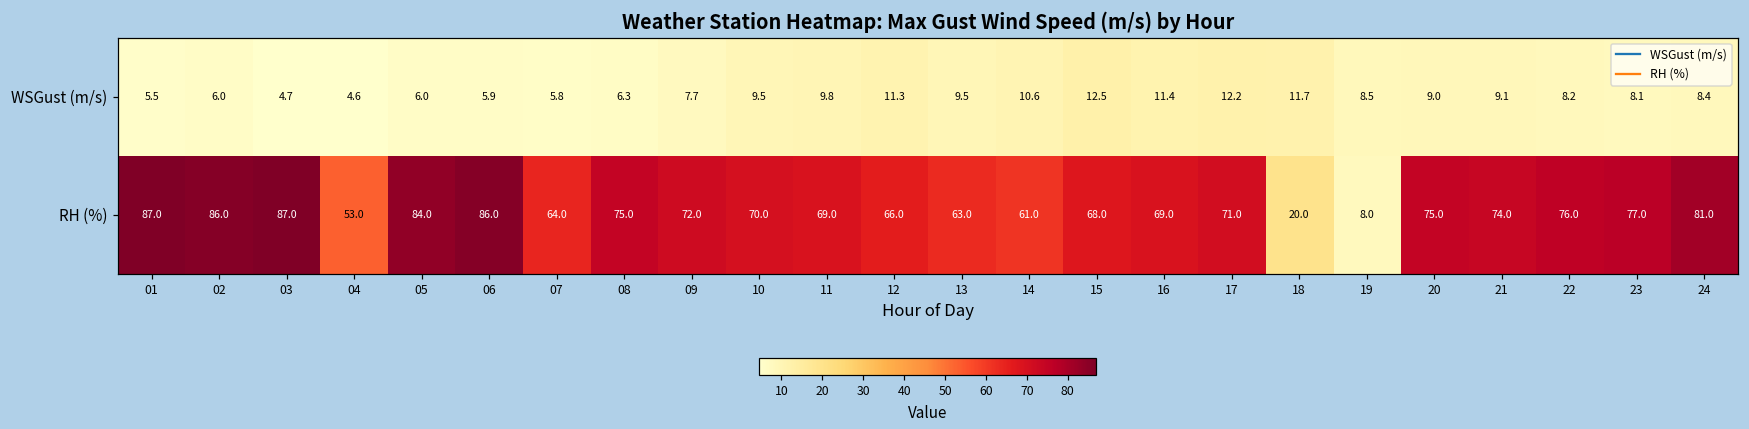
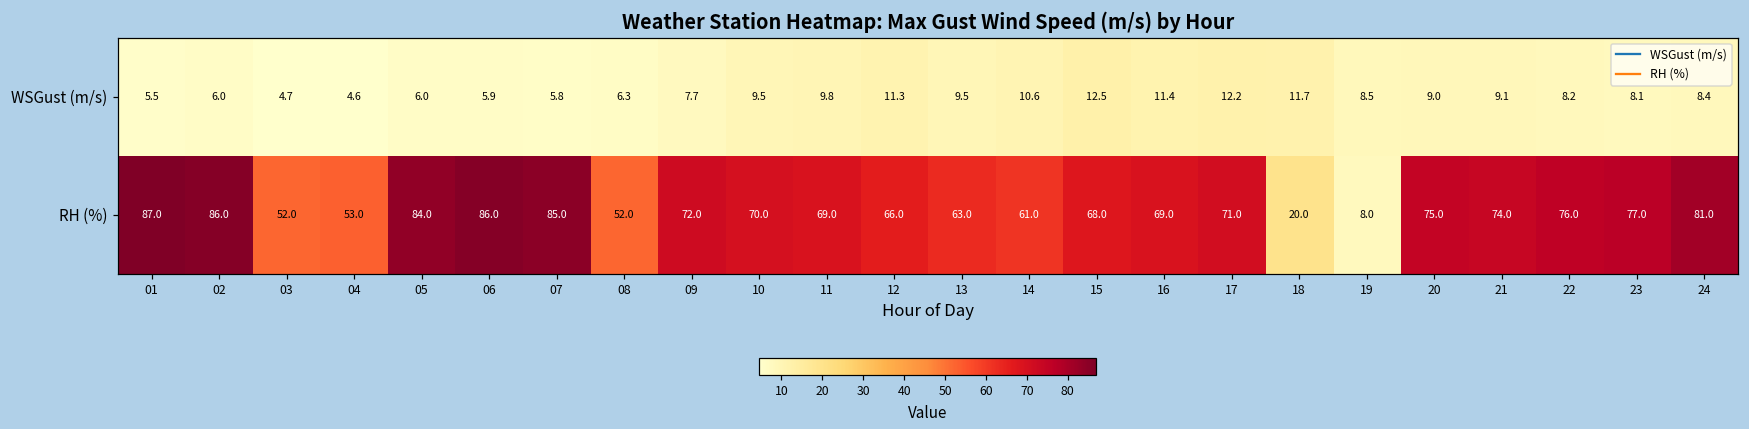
RH (%), 03: 87.0 -> 52.0
RH (%), 07: 64.0 -> 85.0
RH (%), 08: 75.0 -> 52.0
